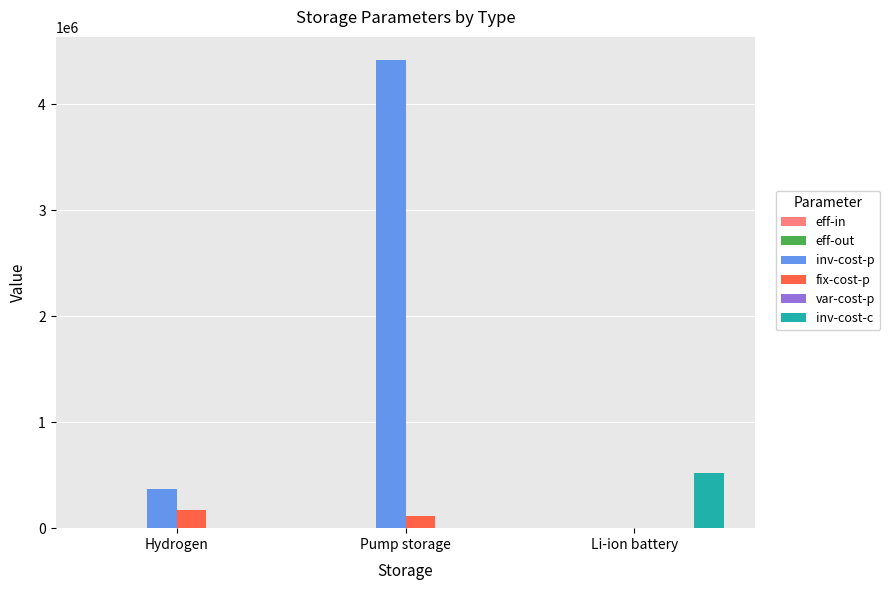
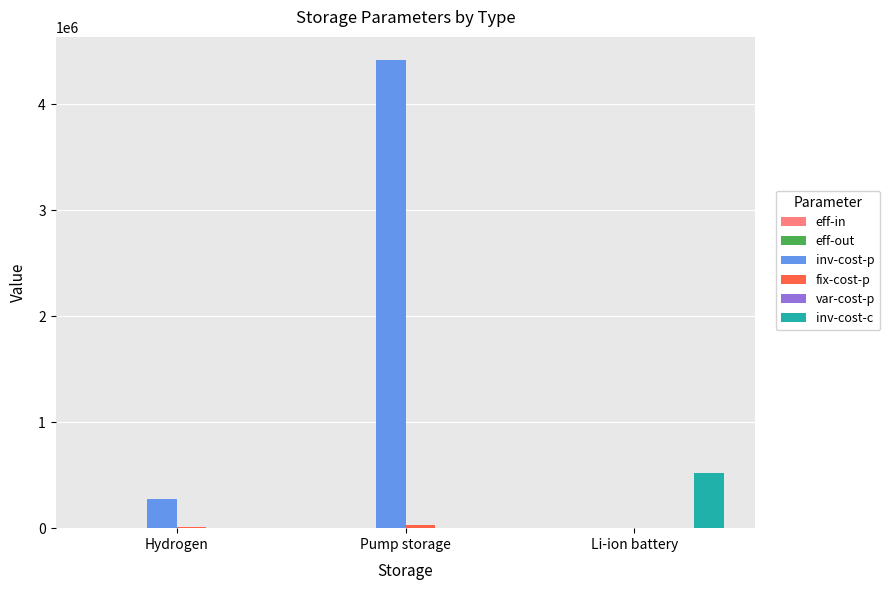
inv-cost-p, Hydrogen: 370000 -> 280000
fix-cost-p, Hydrogen: 170000 -> 10000
fix-cost-p, Pump storage: 120000 -> 30000
